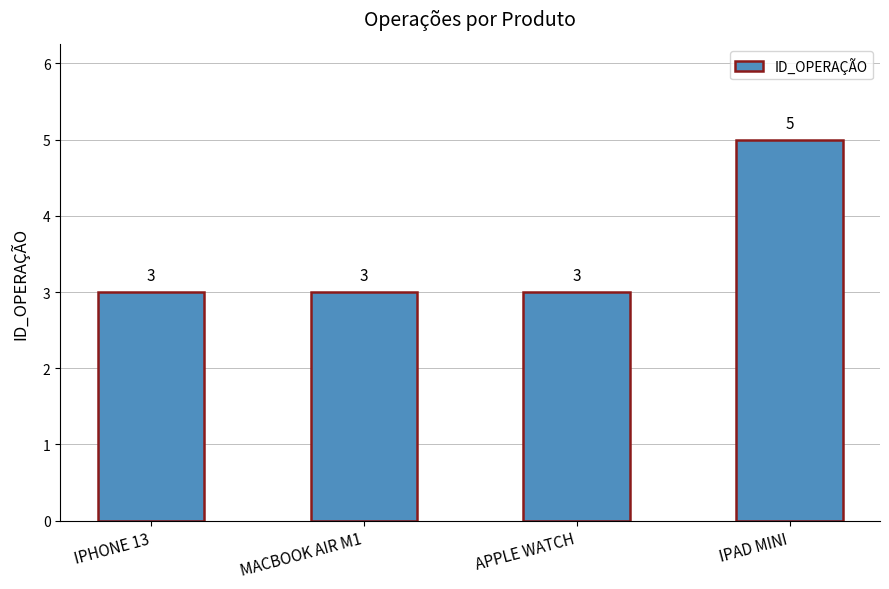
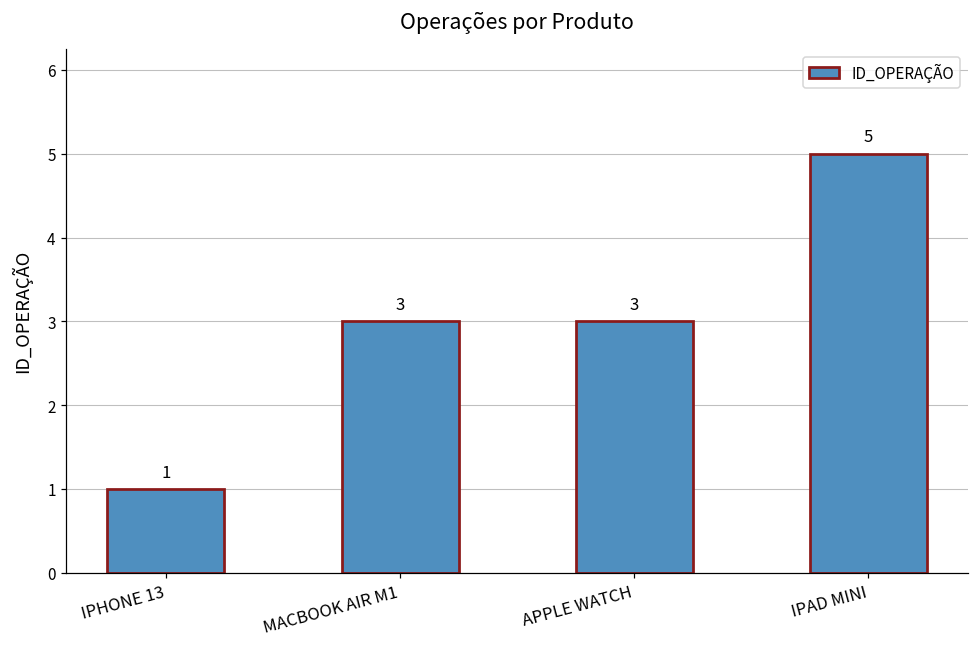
IPHONE 13: 3 -> 1
